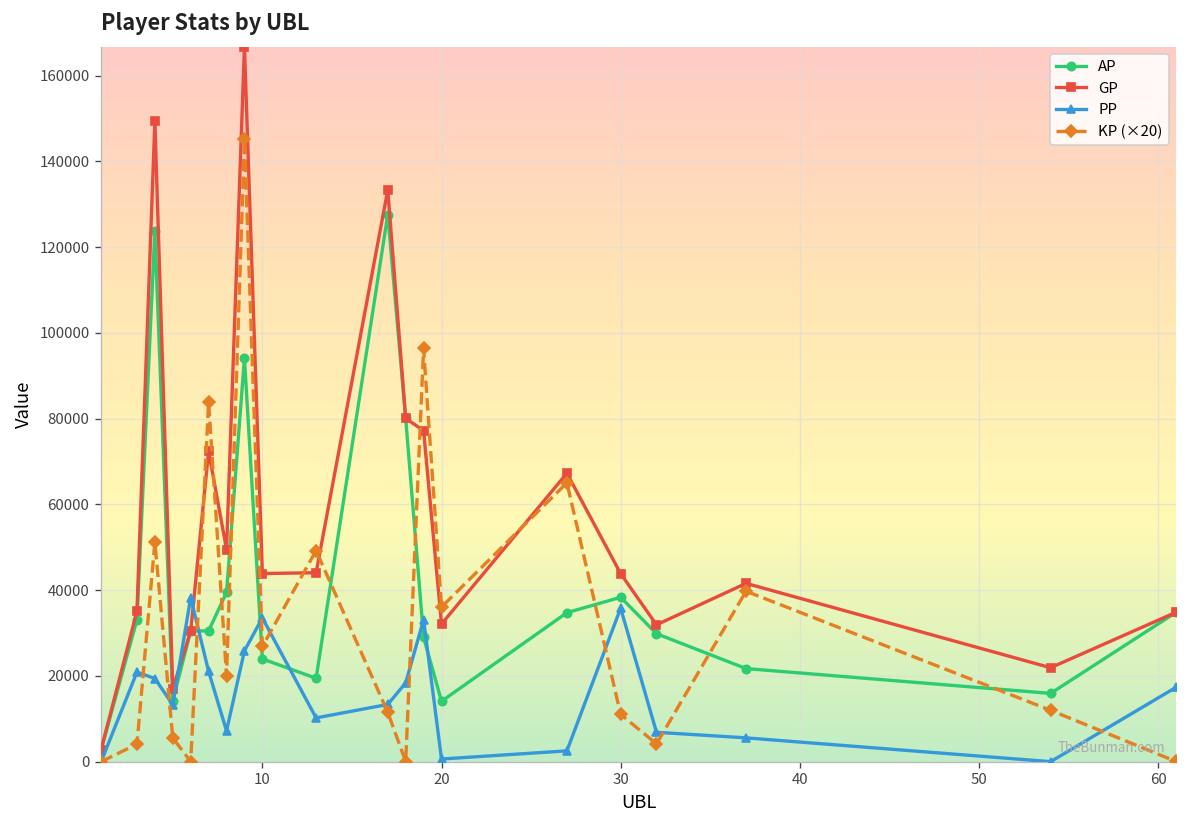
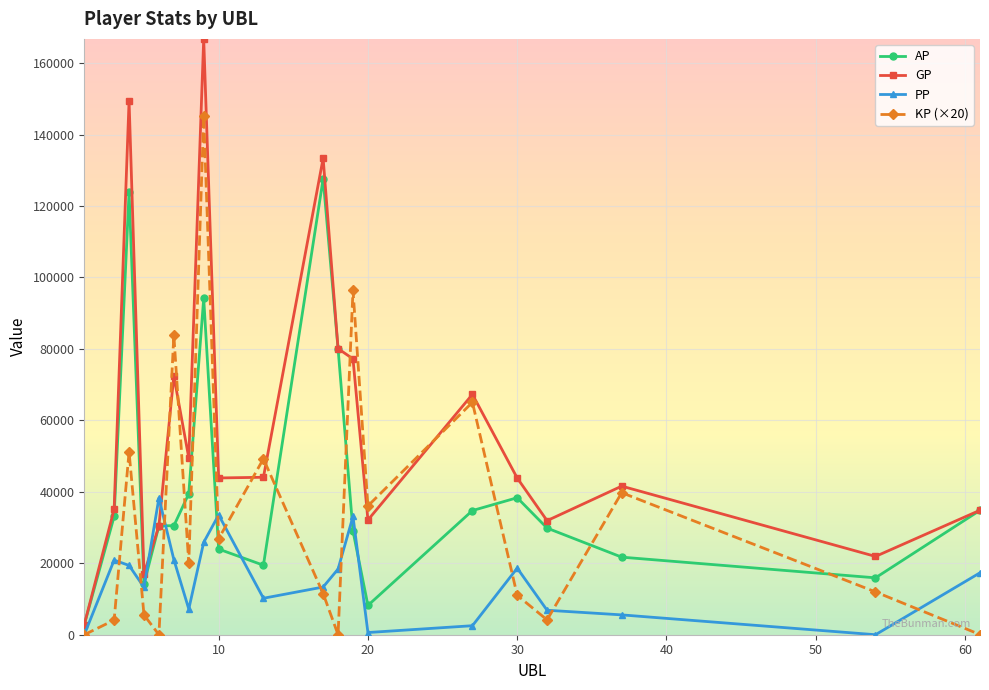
AP, 20: 14000 -> 8000
PP, 30: 36000 -> 19000
